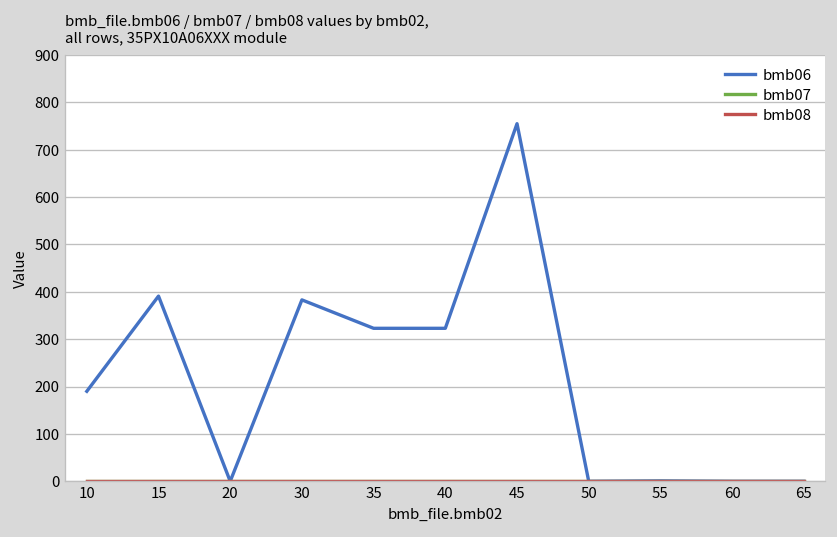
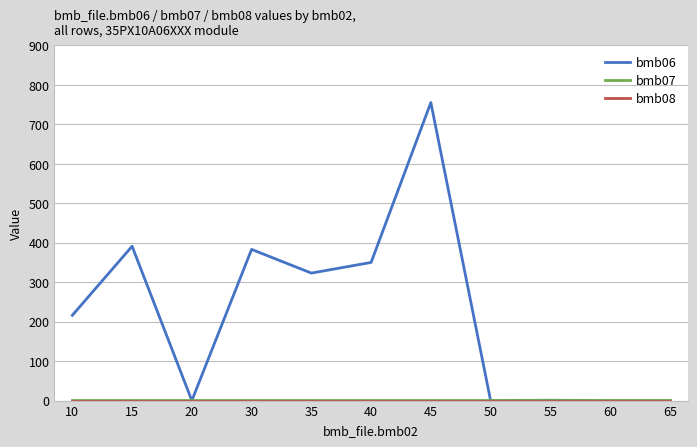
bmb06, 10: 190 -> 220
bmb06, 40: 320 -> 350
